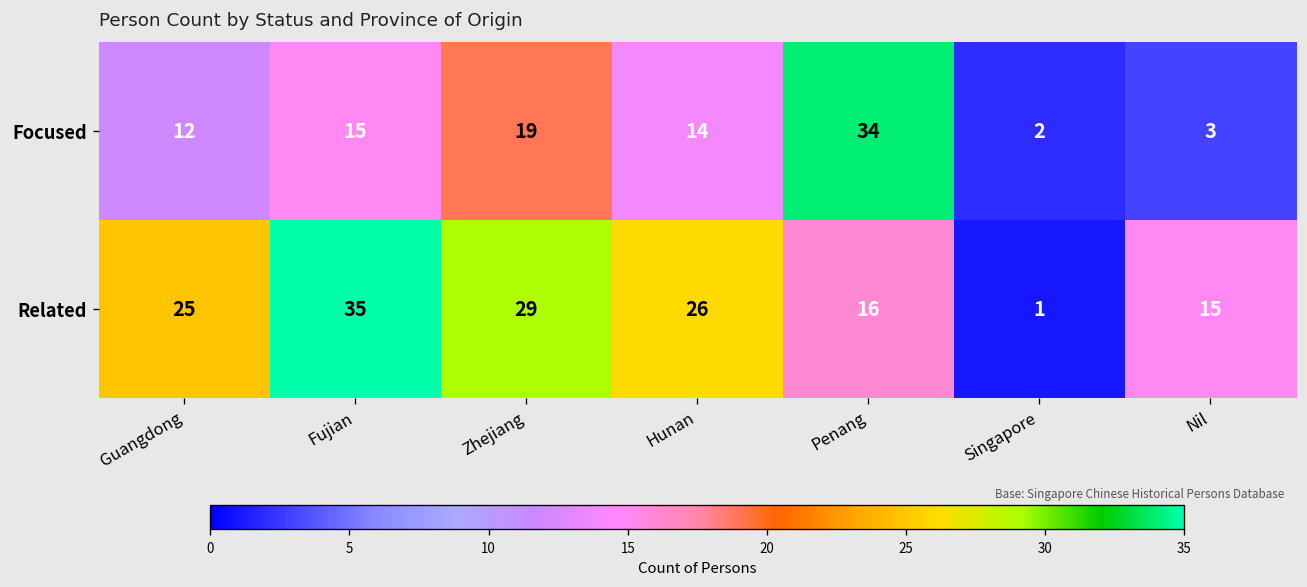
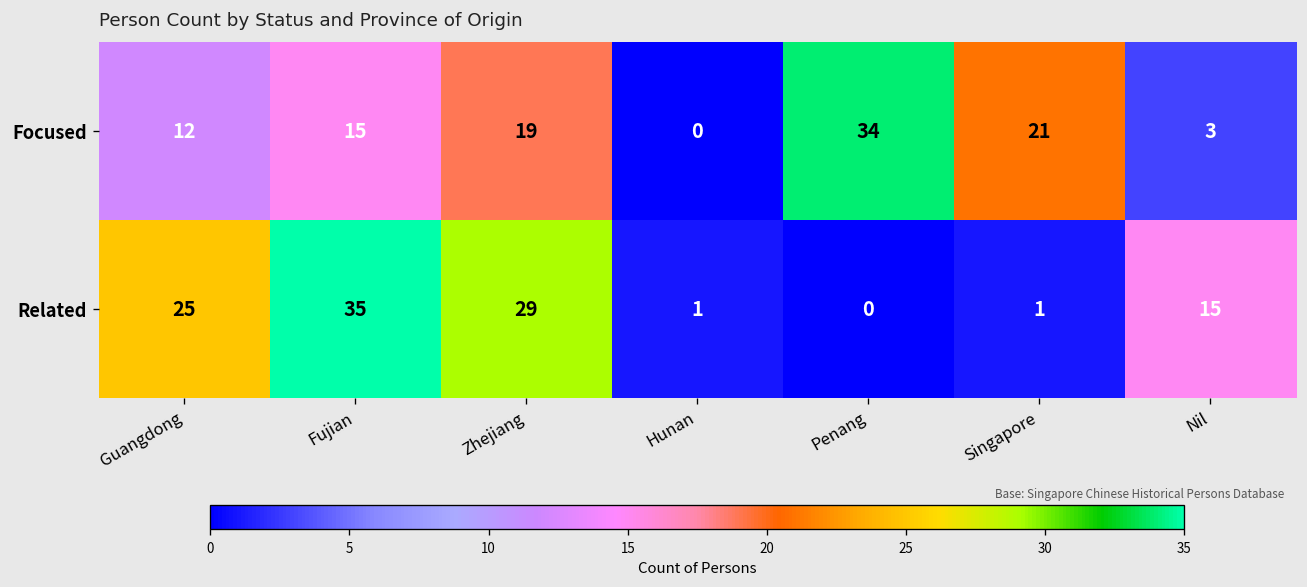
Focused, Hunan: 14 -> 0
Focused, Singapore: 2 -> 21
Related, Hunan: 26 -> 1
Related, Penang: 16 -> 0
